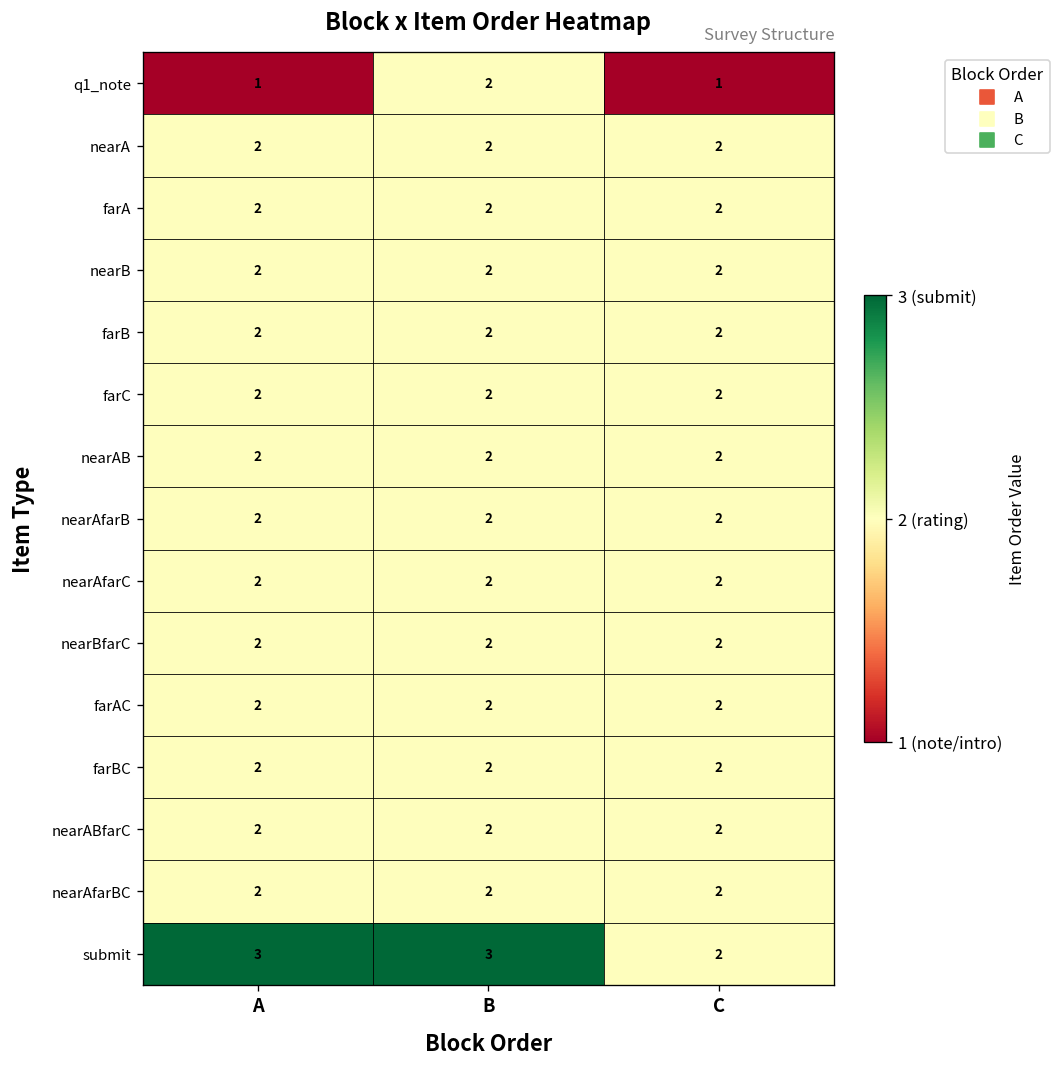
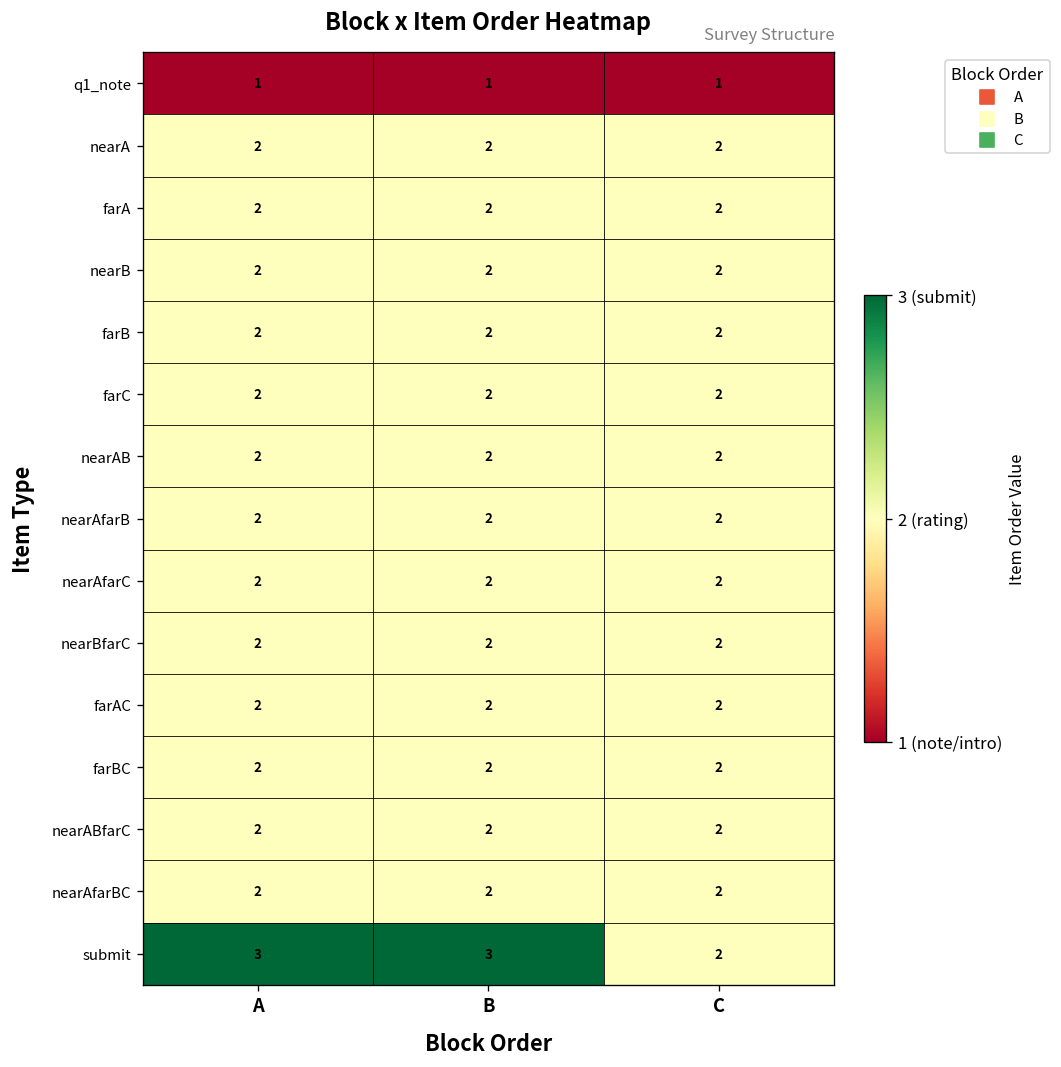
q1_note, B: 2 -> 1
